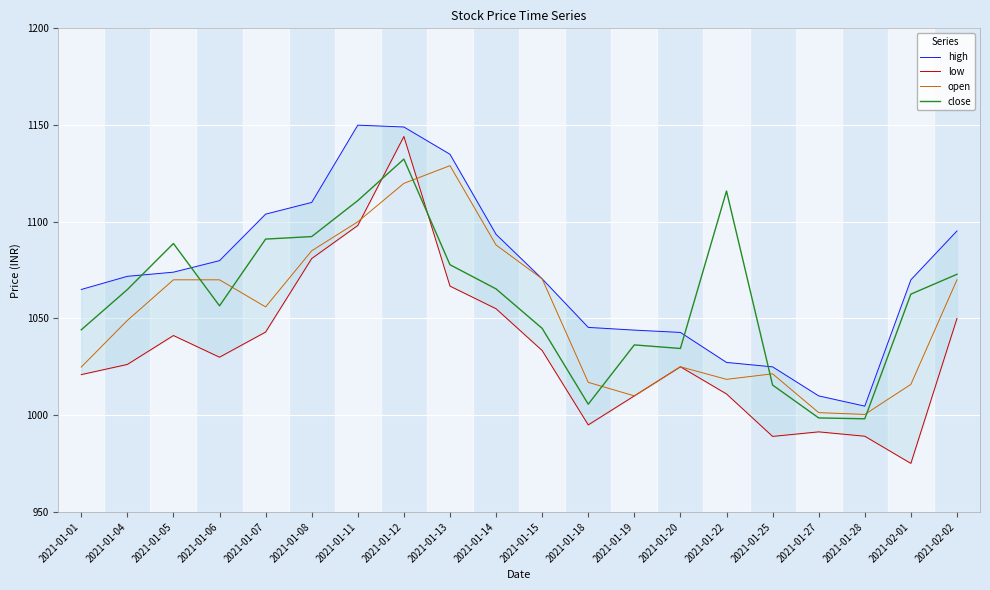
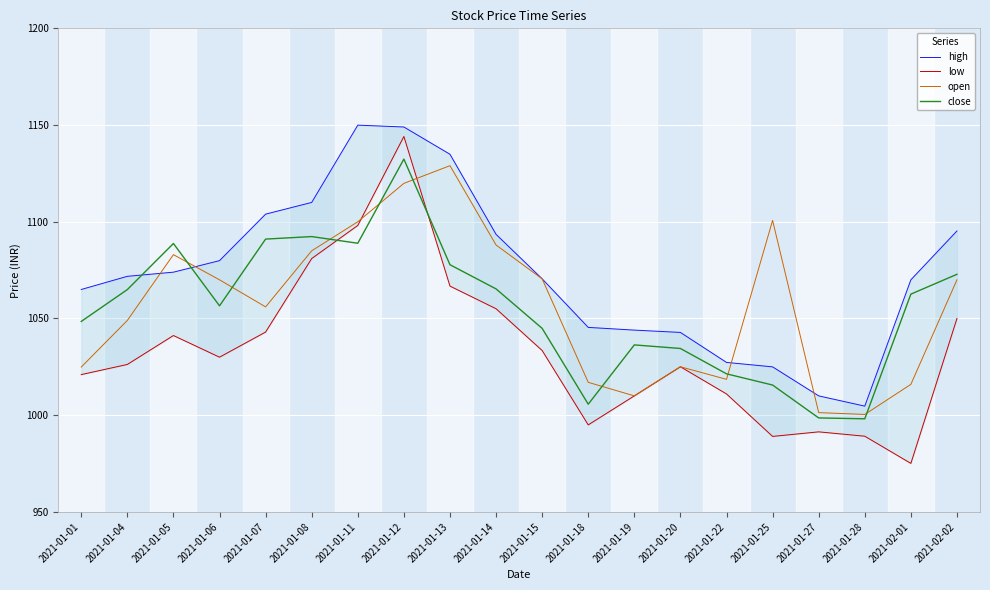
close, 2021-01-01: 1044 -> 1048
open, 2021-01-05: 1070 -> 1083
close, 2021-01-11: 1111 -> 1089
close, 2021-01-22: 1116 -> 1021
open, 2021-01-25: 1021 -> 1101
